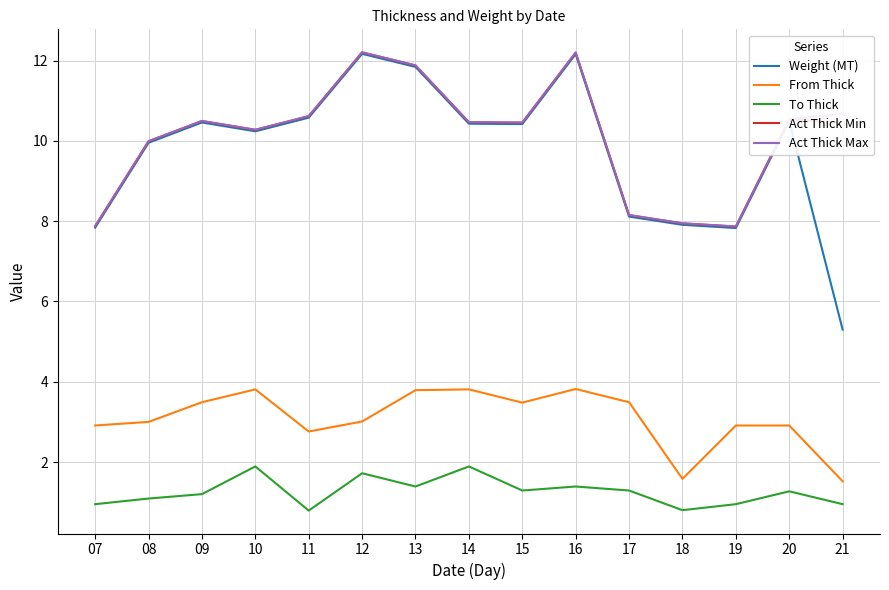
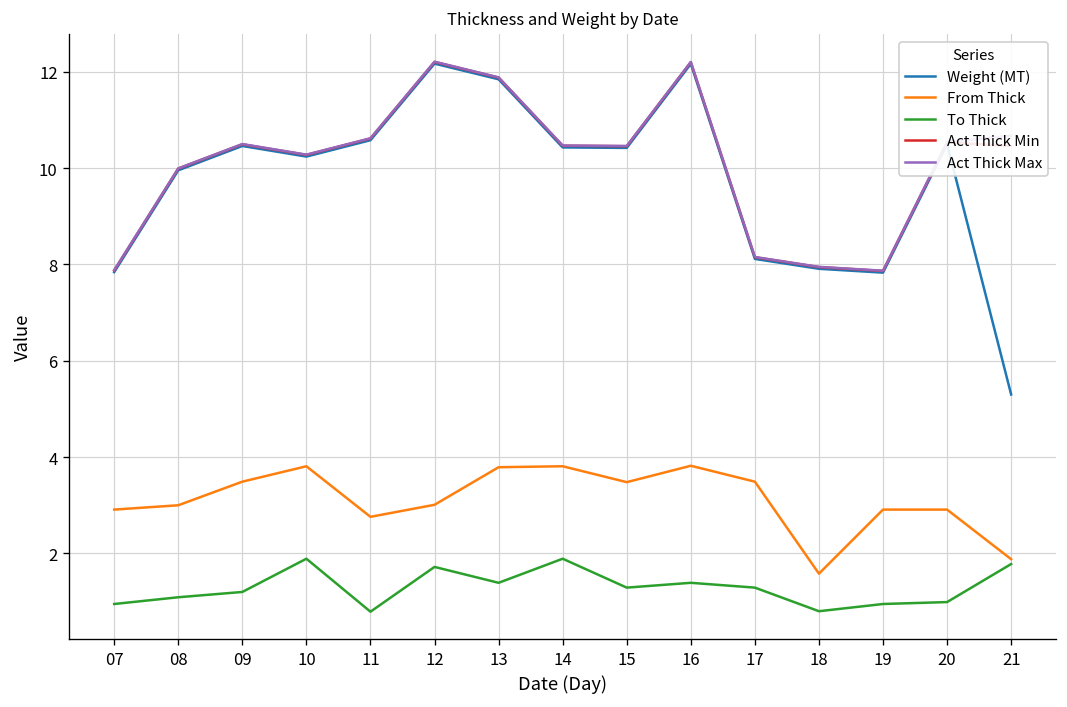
To Thick, 20: 1.3 -> 1.0
From Thick, 21: 1.5 -> 1.9
To Thick, 21: 1.0 -> 1.8
